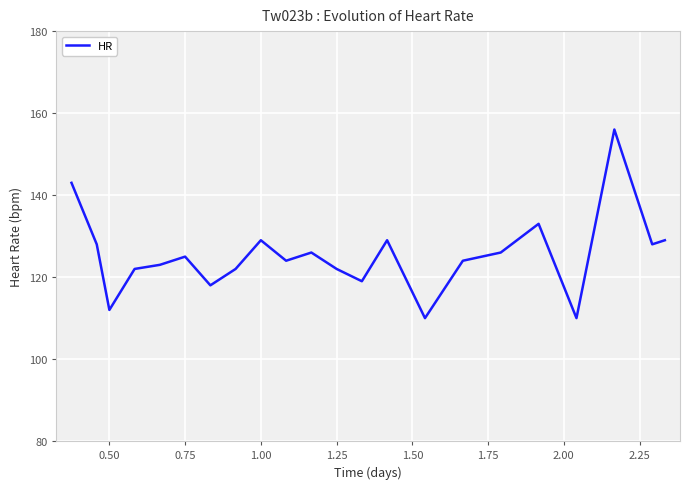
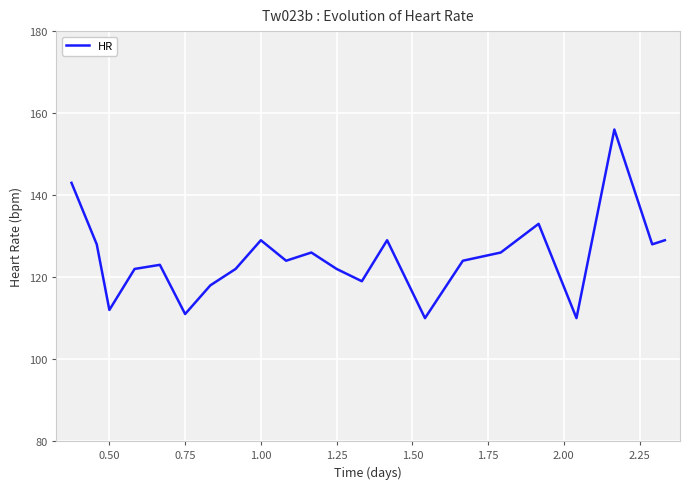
0.75: 125 -> 111
